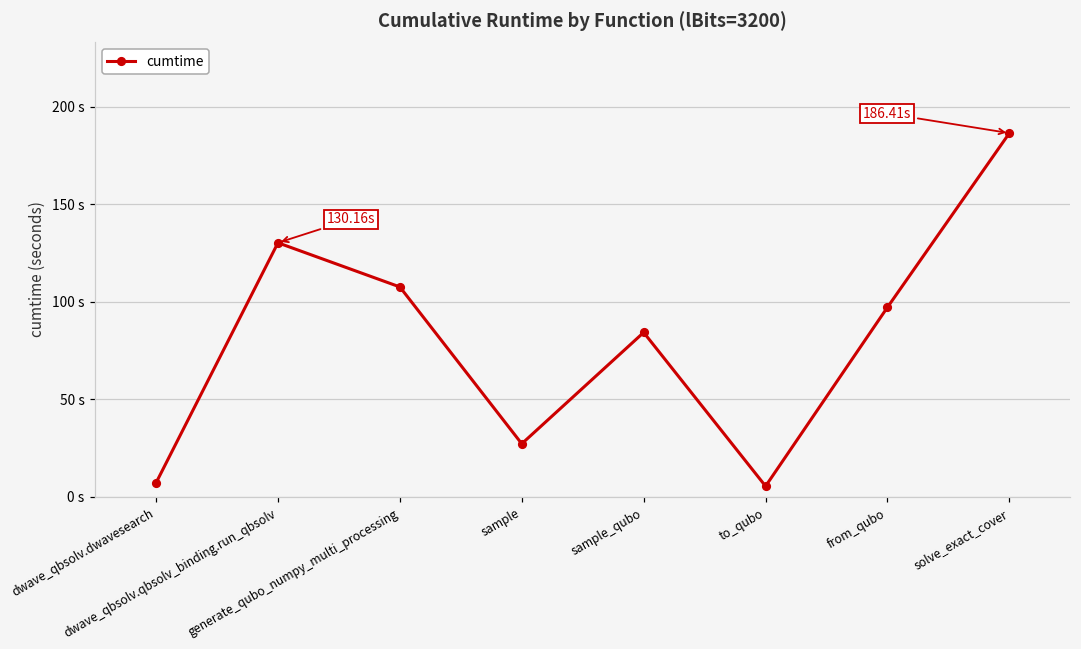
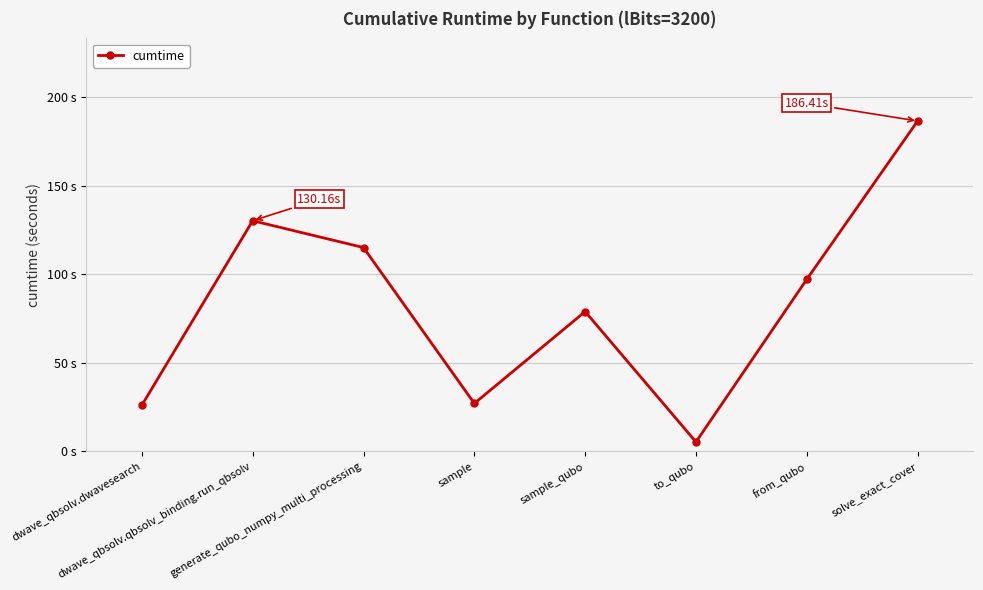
dwave_qbsolv.dwavesearch: 7 s -> 26 s
generate_qubo_numpy_multi_processing: 108 s -> 115 s
sample_qubo: 84 s -> 79 s
